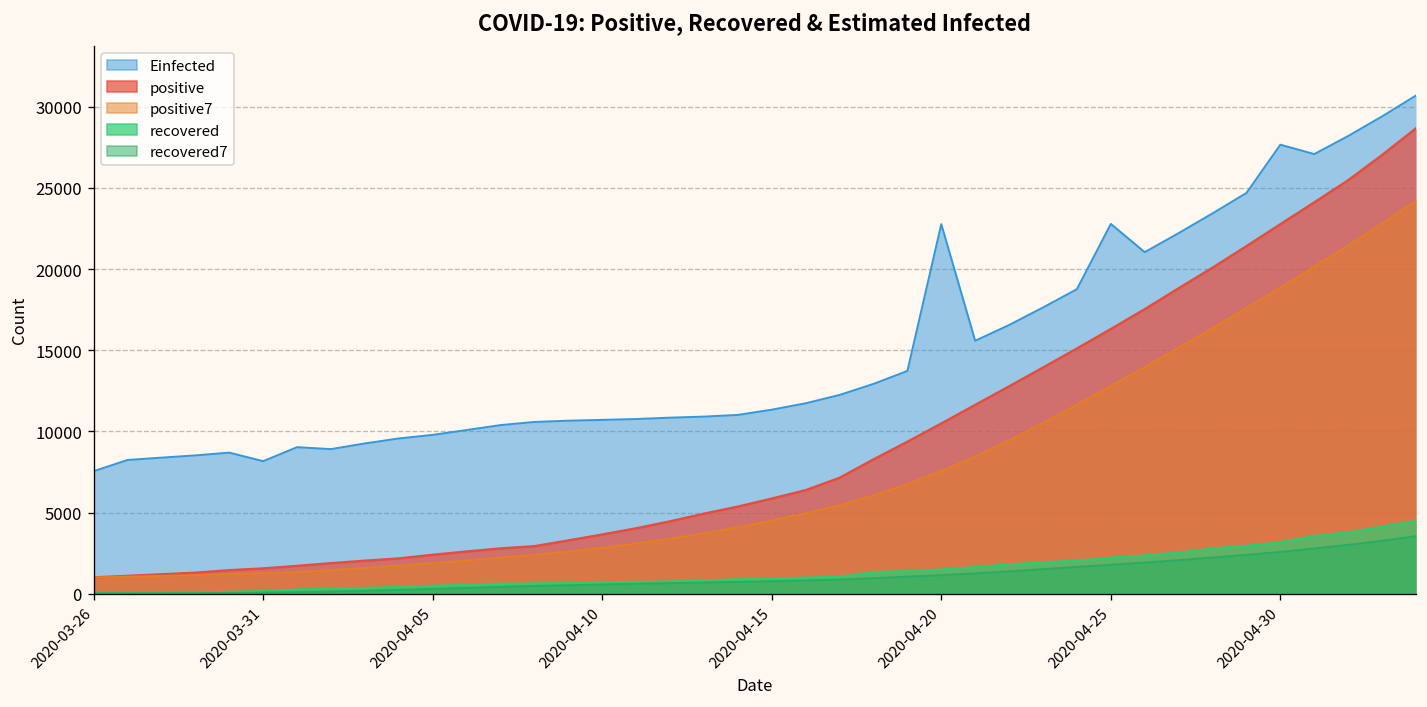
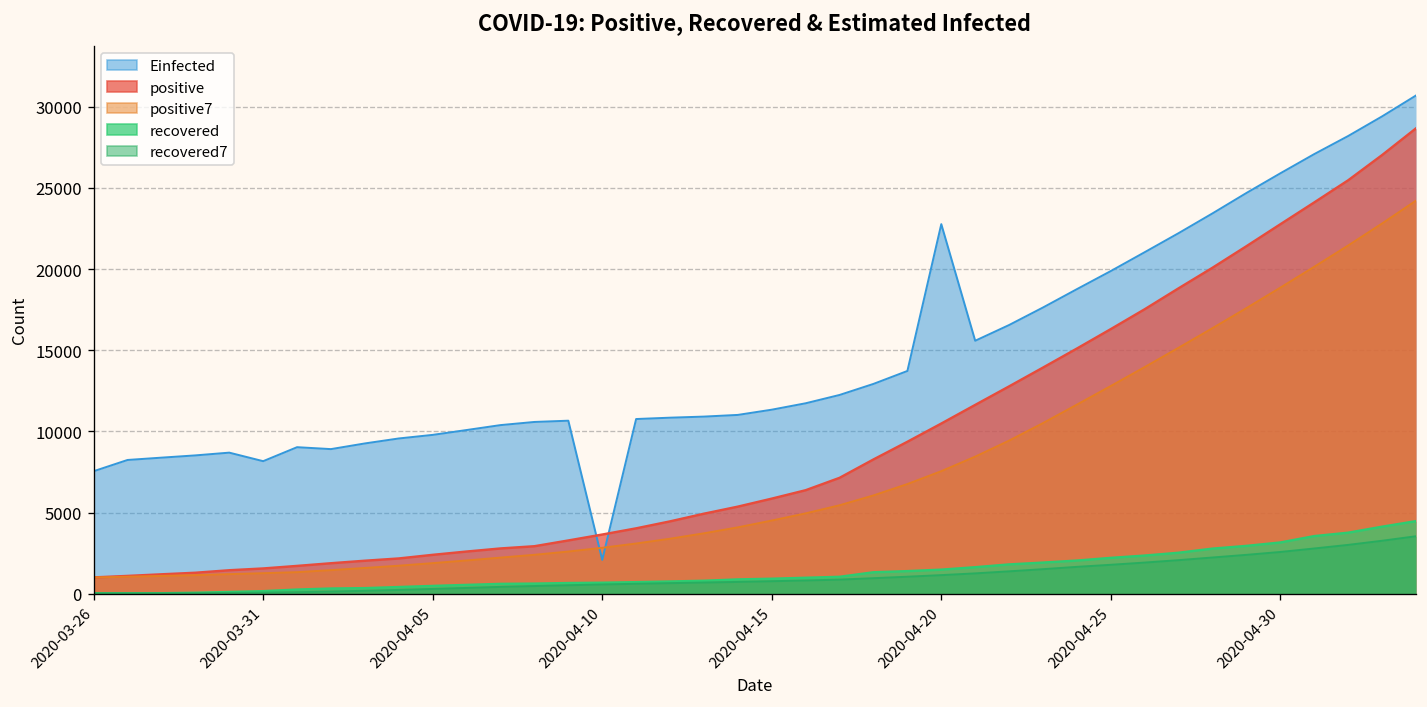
Einfected, 2020-04-10: 10700 -> 2100
Einfected, 2020-04-25: 22800 -> 19900
Einfected, 2020-04-30: 27700 -> 25900
